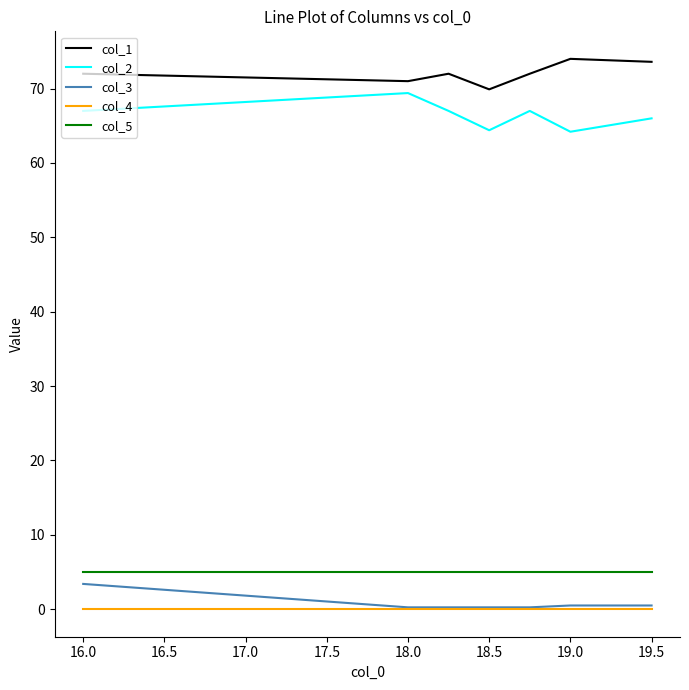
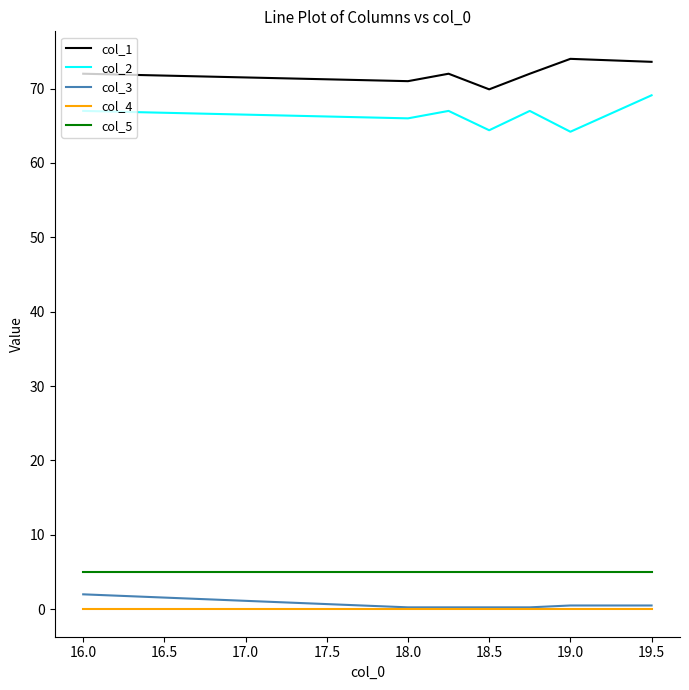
col_3, 16.0: 3 -> 2
col_2, 18.0: 69 -> 66
col_2, 19.5: 66 -> 69
